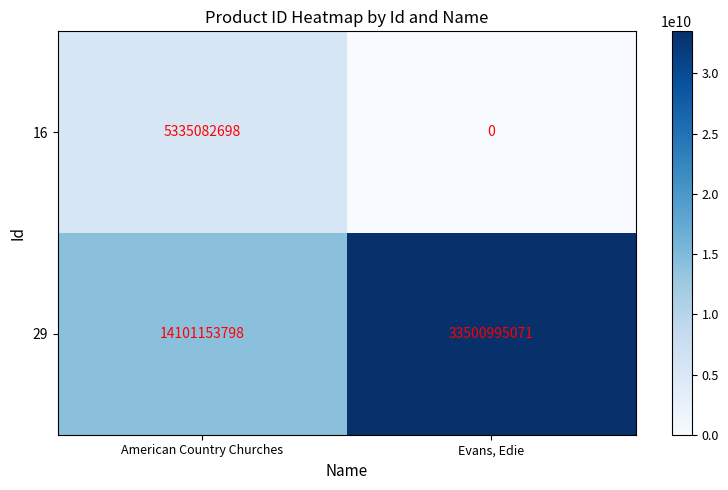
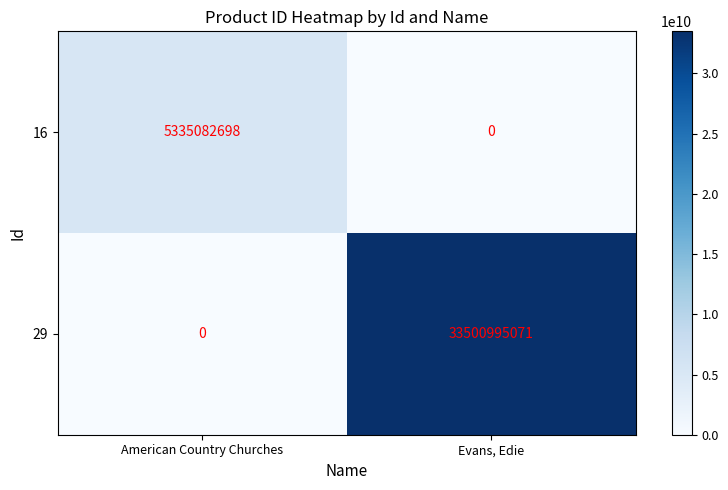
29, American Country Churches: 14101153798 -> 0
